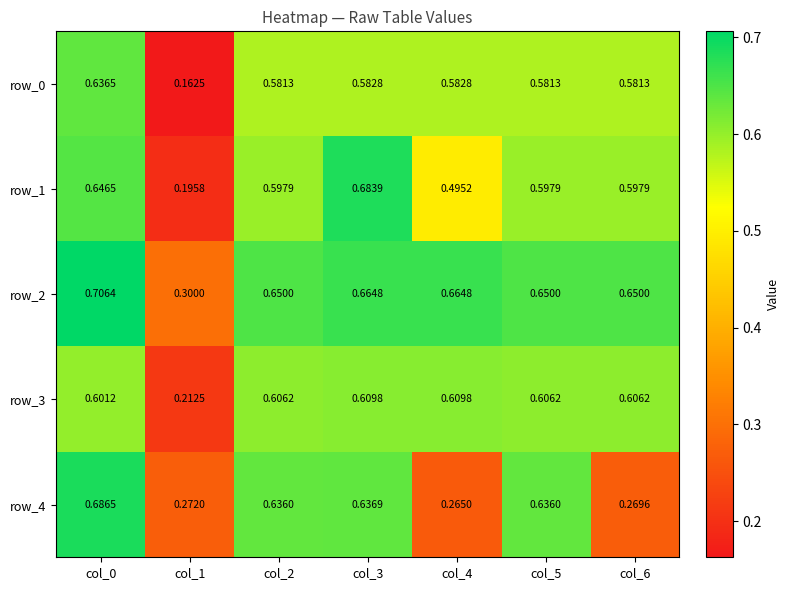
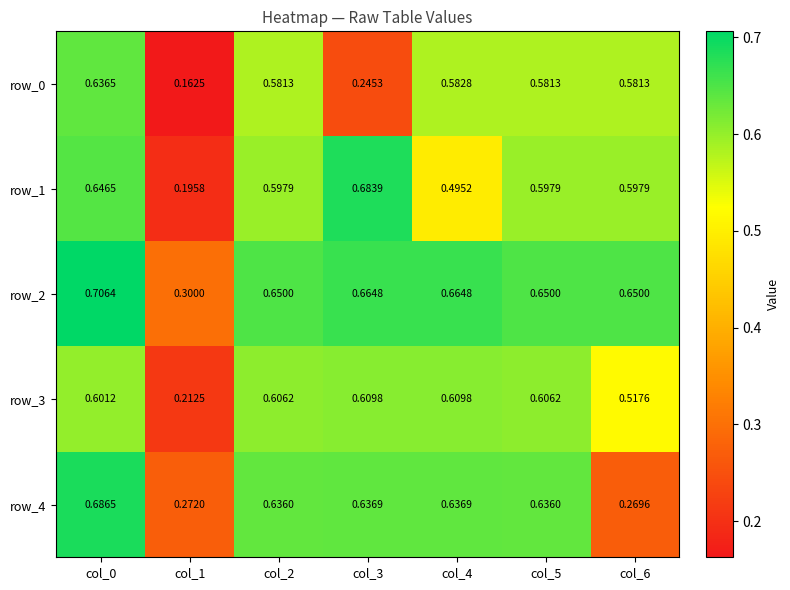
row_0, col_3: 0.5828 -> 0.2453
row_3, col_6: 0.6062 -> 0.5176
row_4, col_4: 0.2650 -> 0.6369
